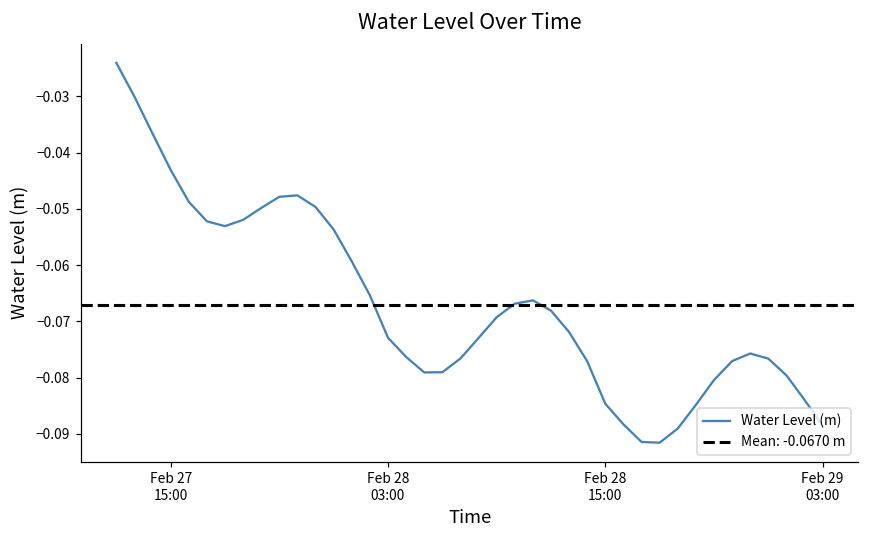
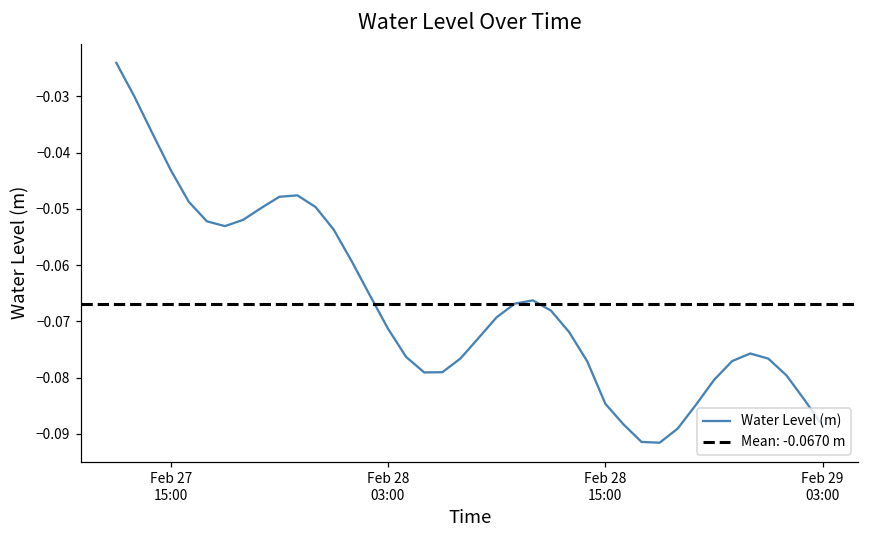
Feb 28 03:00: -0.073 -> -0.071
